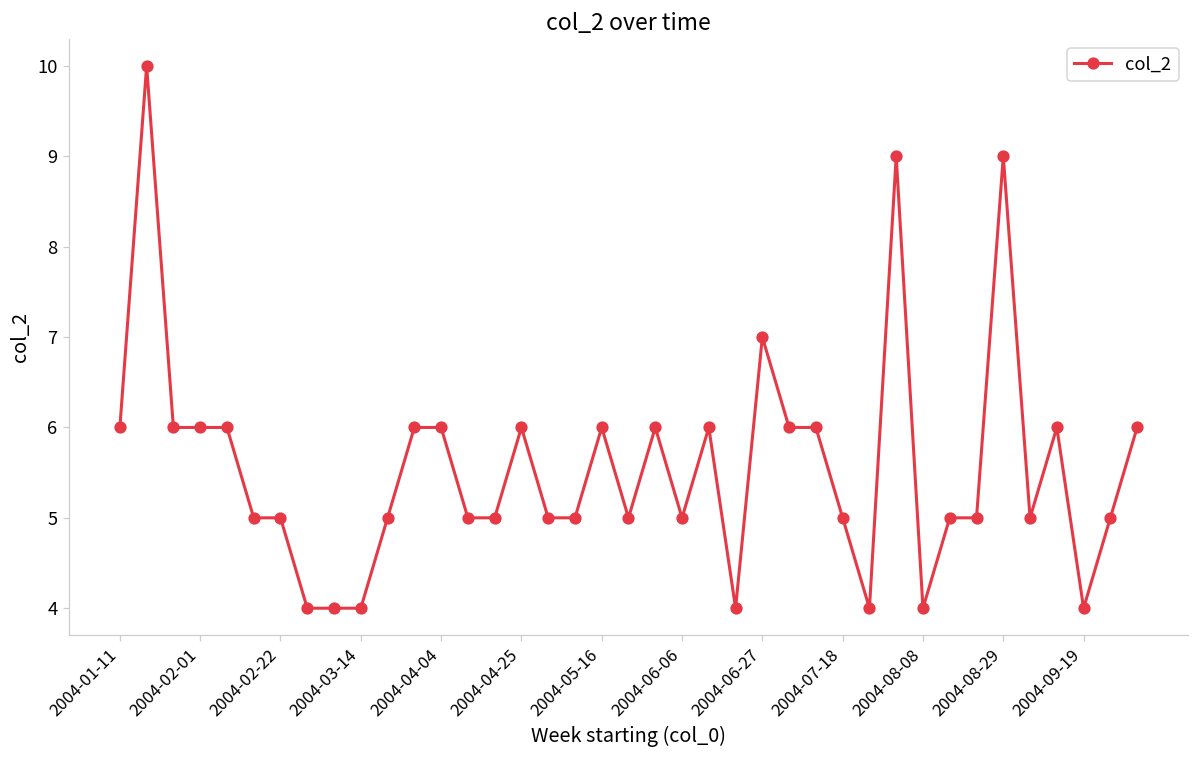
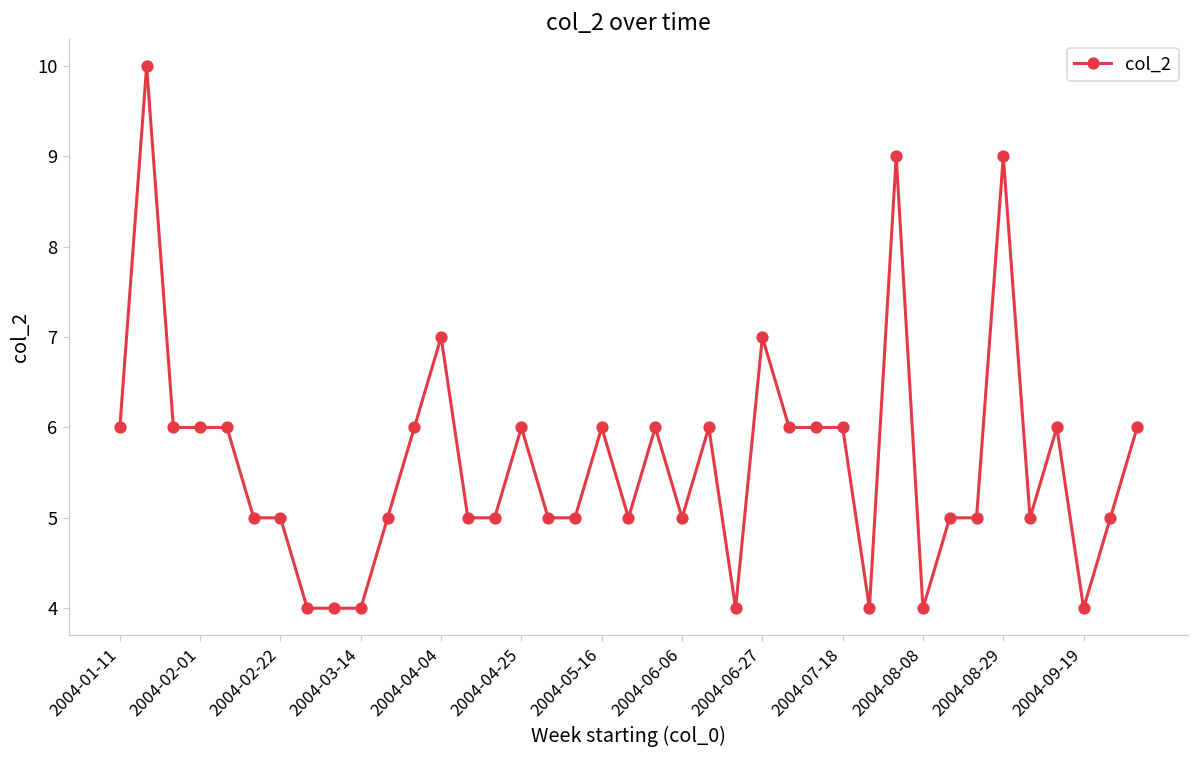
2004-04-04: 6 -> 7
2004-07-18: 5 -> 6
